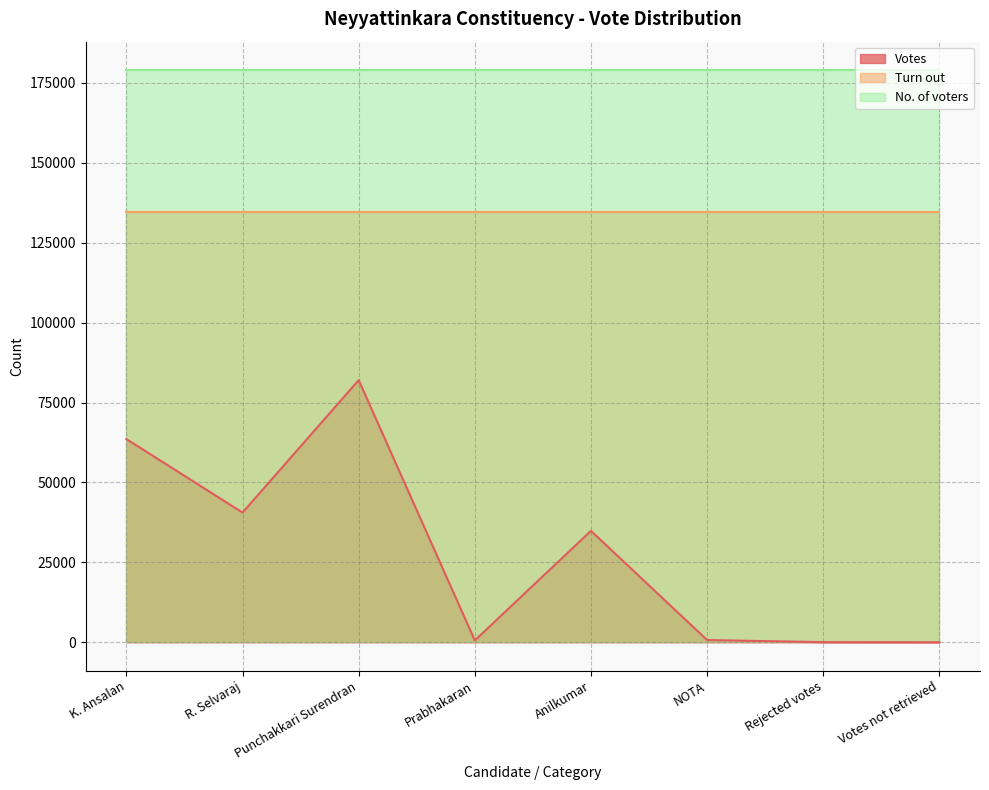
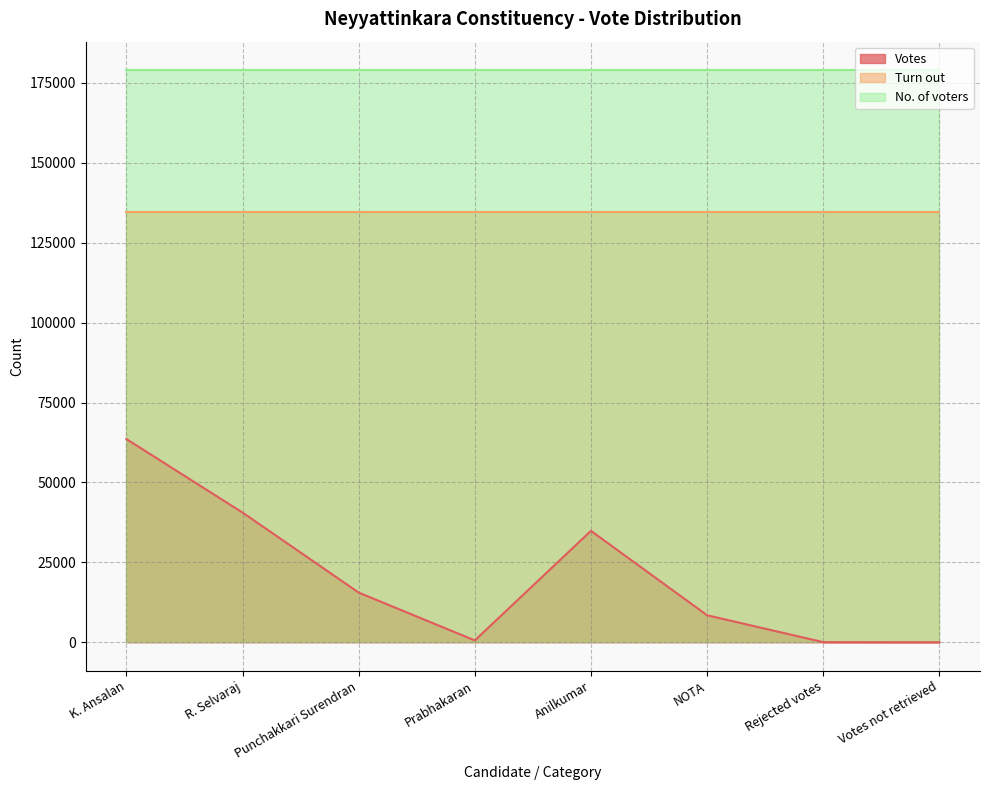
Votes, Punchakkari Surendran: 82000 -> 16000
Votes, NOTA: 1000 -> 8000
